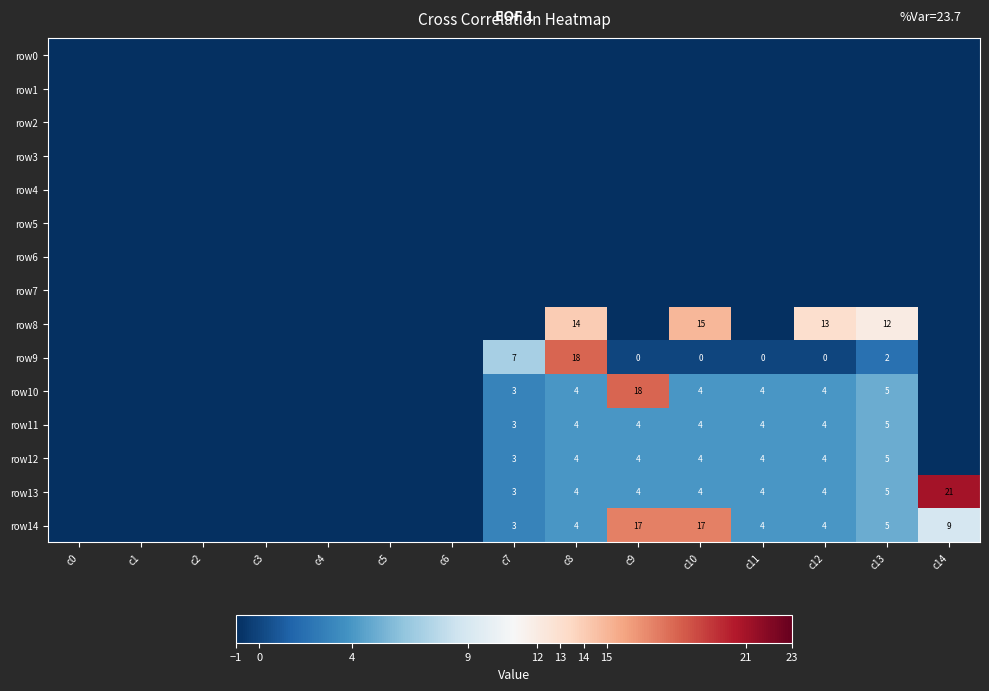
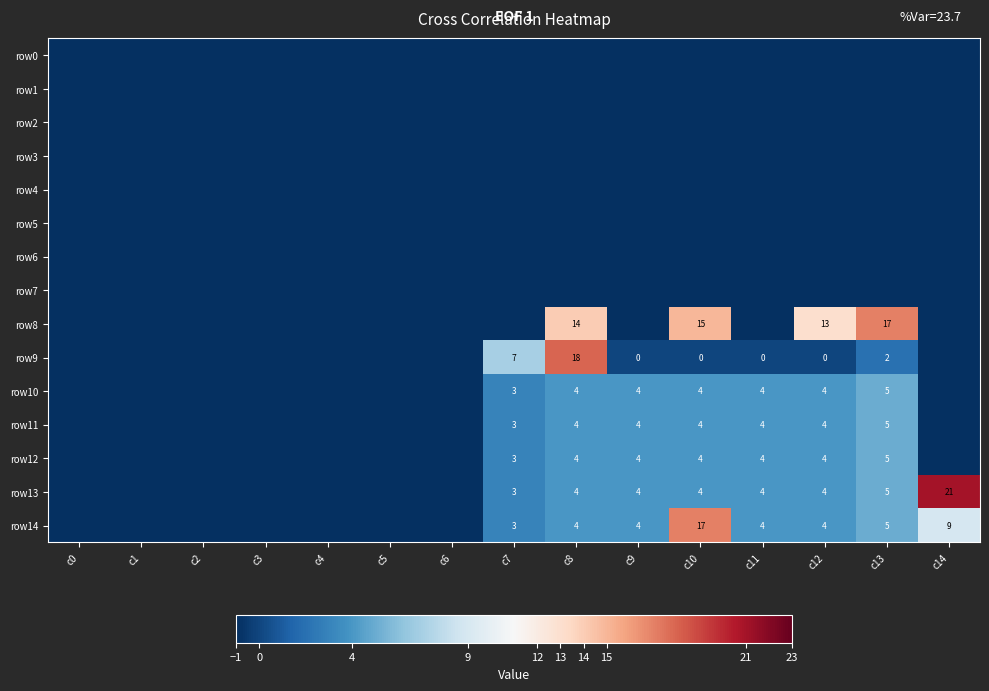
row8, c13: 12 -> 17
row10, c9: 18 -> 4
row14, c9: 17 -> 4
